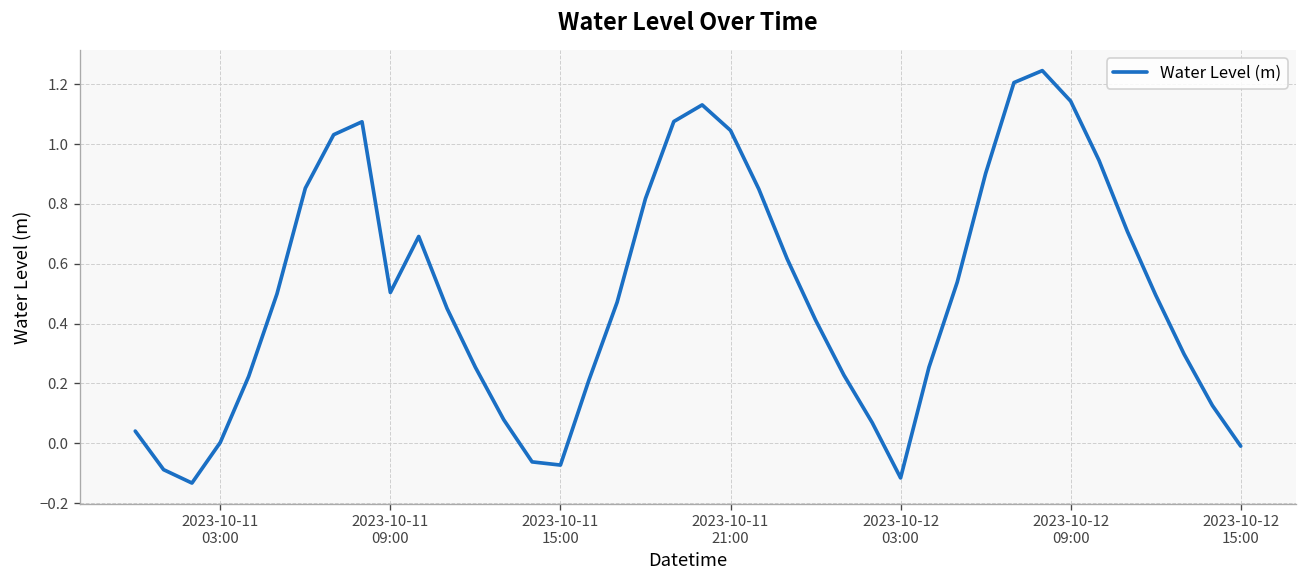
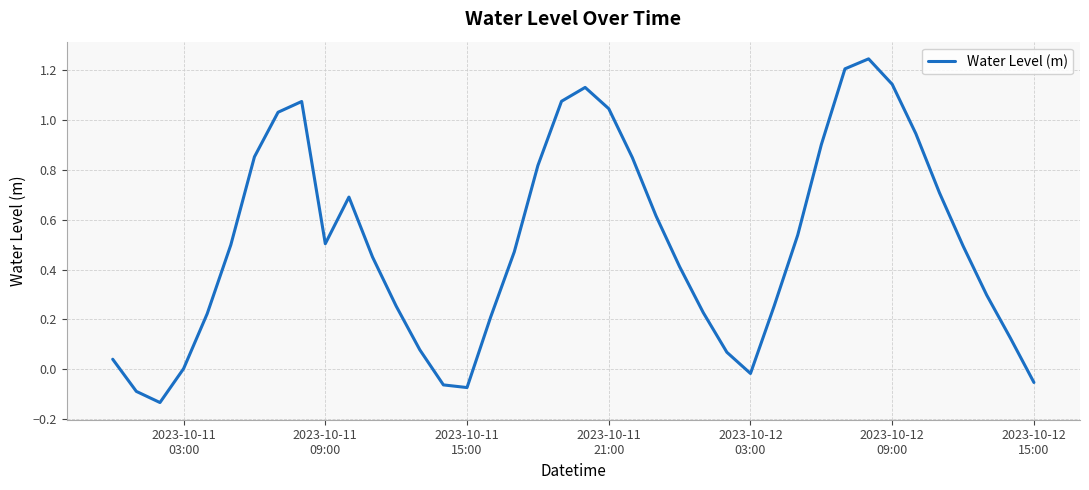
2023-10-12 03:00: -0.12 -> -0.02
2023-10-12 15:00: -0.01 -> -0.05
